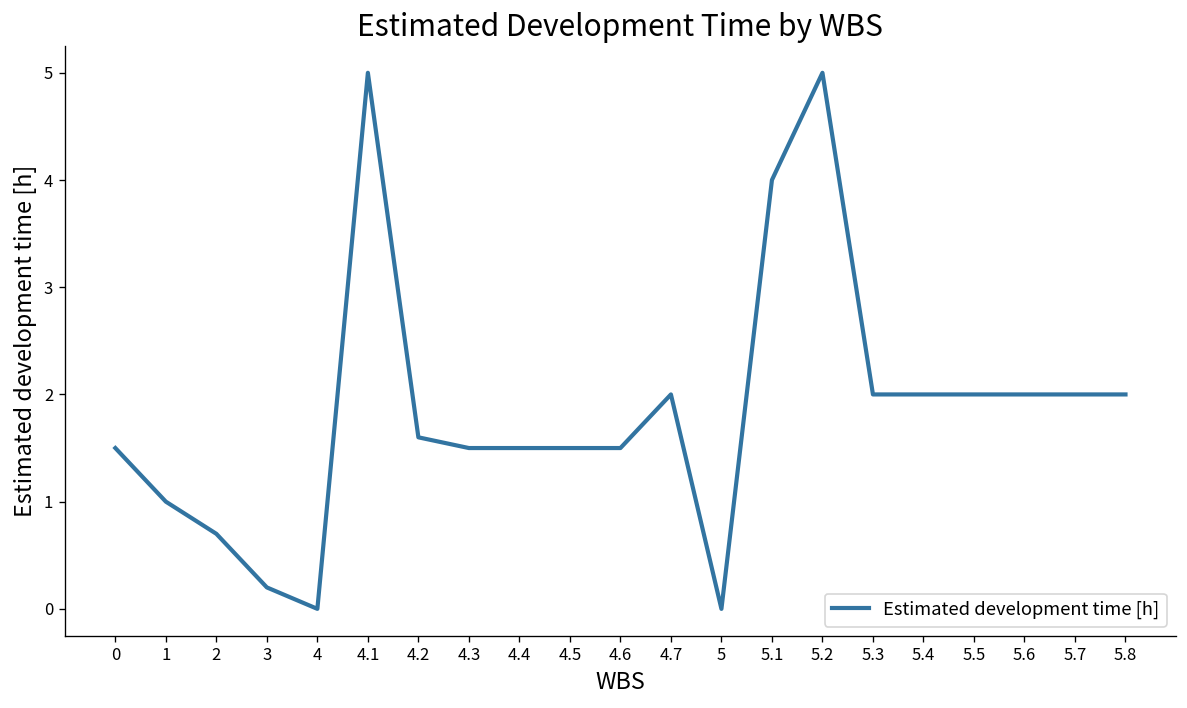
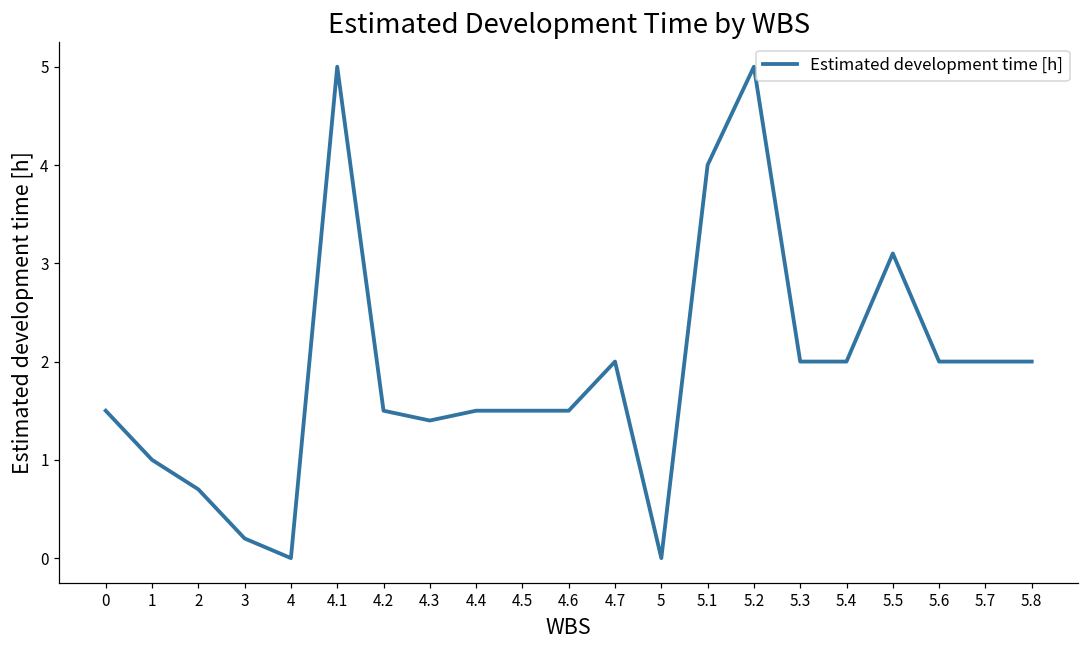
4.2: 1.6 -> 1.5
4.3: 1.5 -> 1.4
5.5: 2.0 -> 3.1
